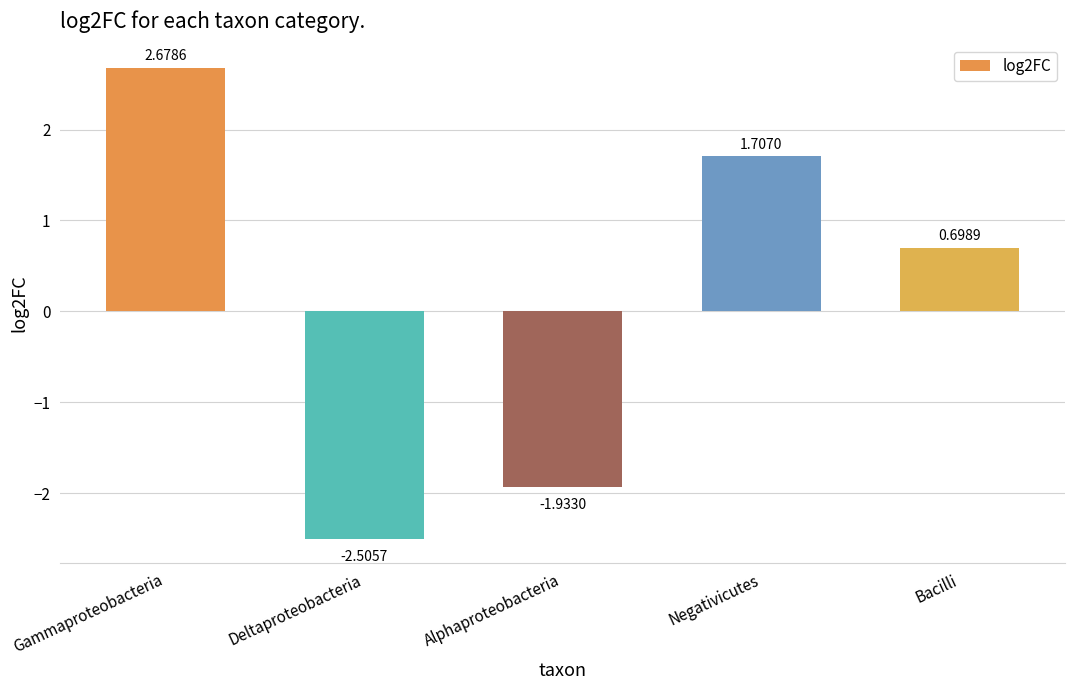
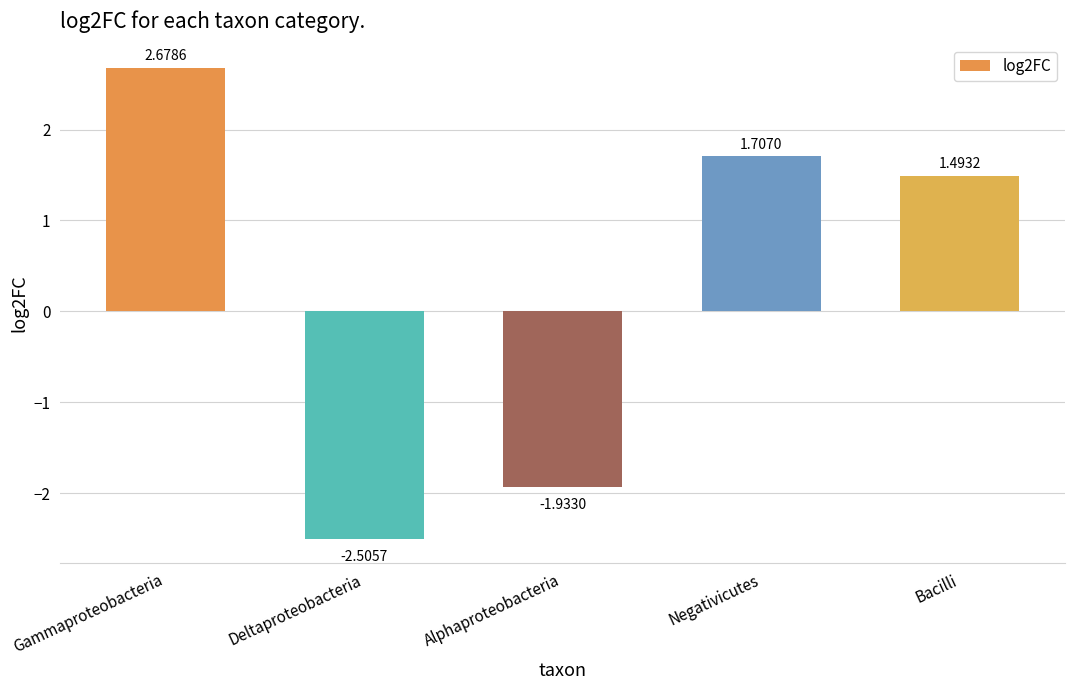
Bacilli: 0.6989 -> 1.4932
